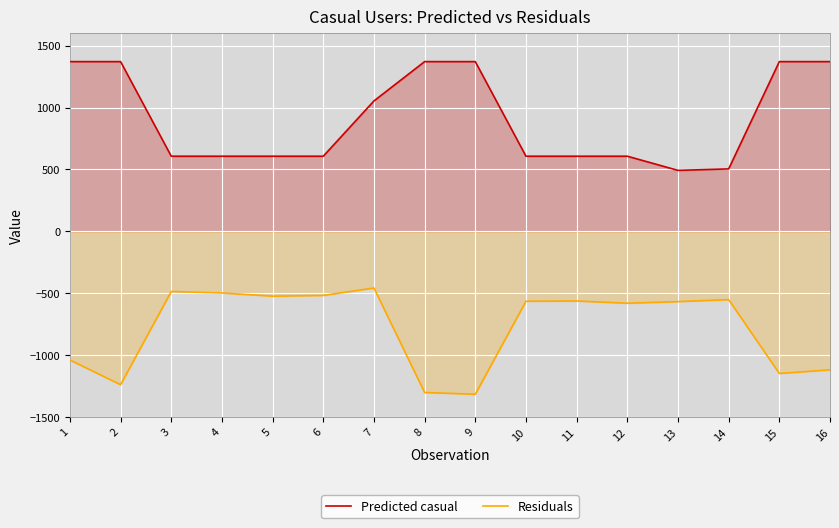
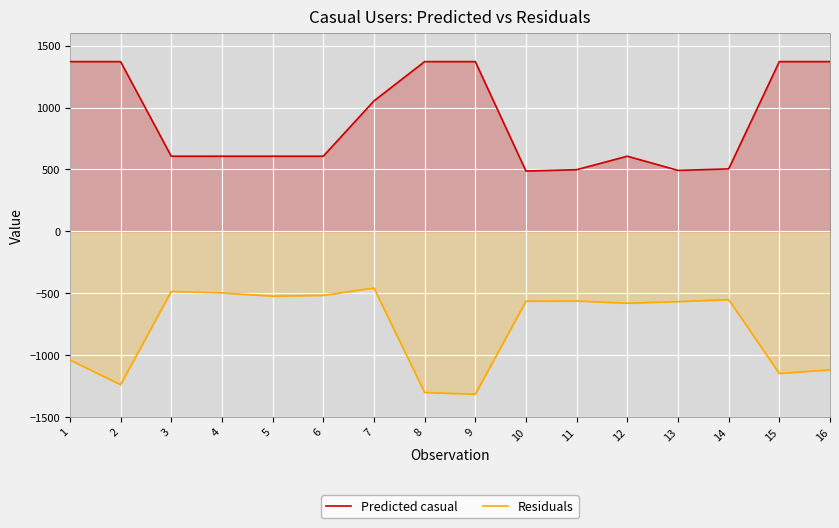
Predicted casual, 10: 610 -> 490
Predicted casual, 11: 610 -> 500
